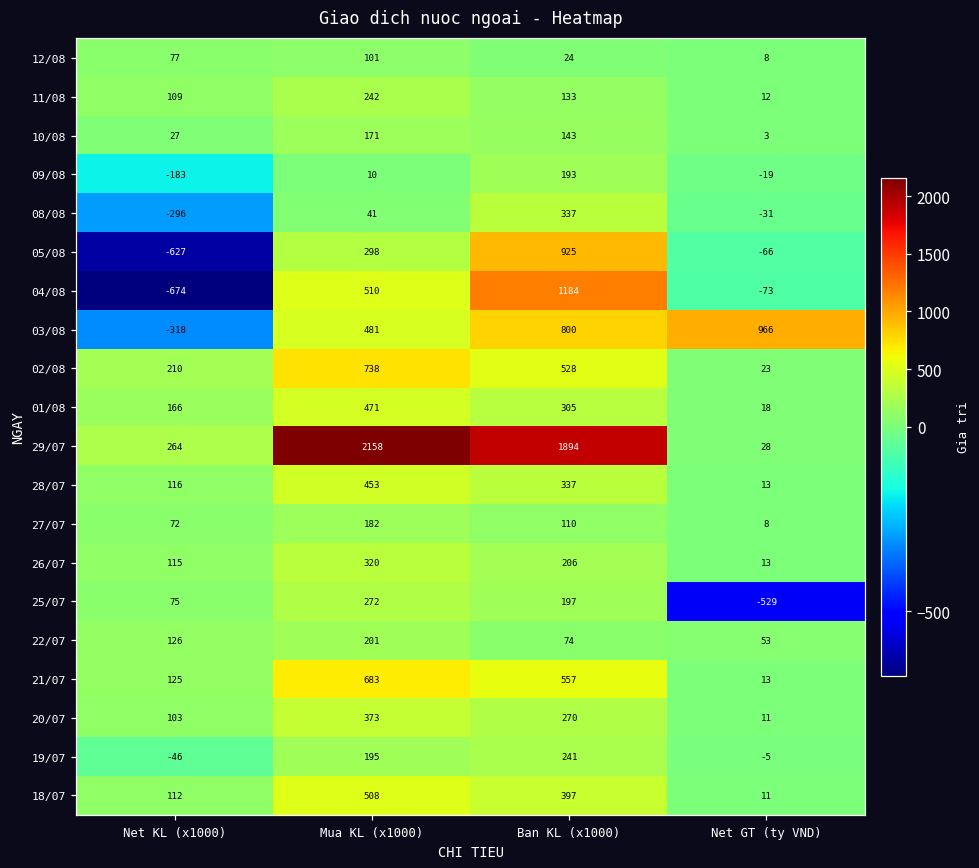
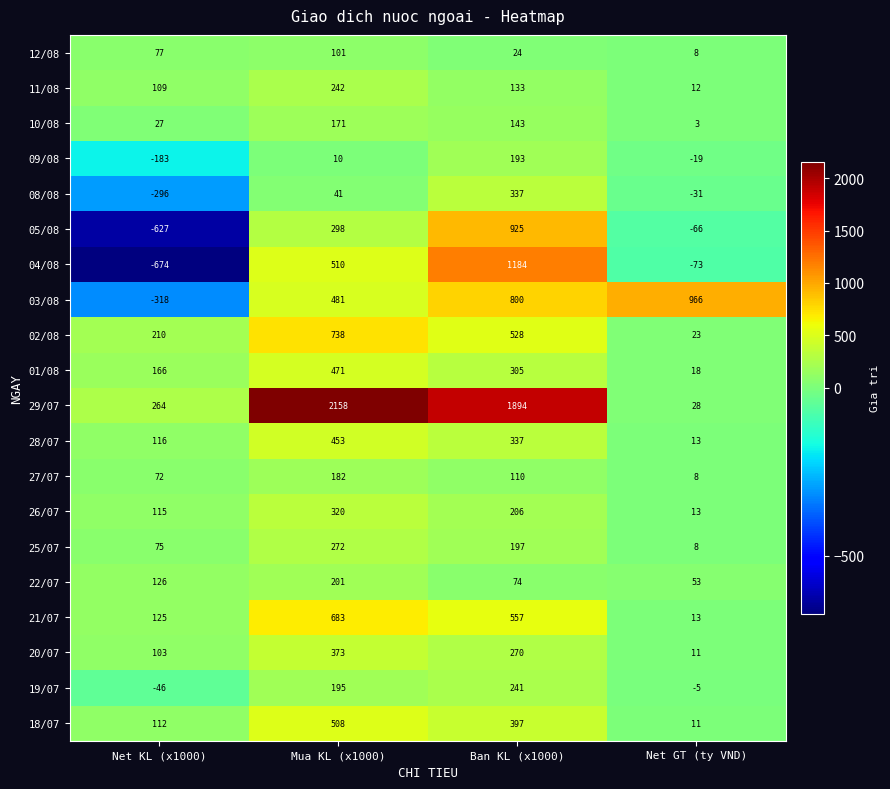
25/07, Net GT (ty VND): -529 -> 8
